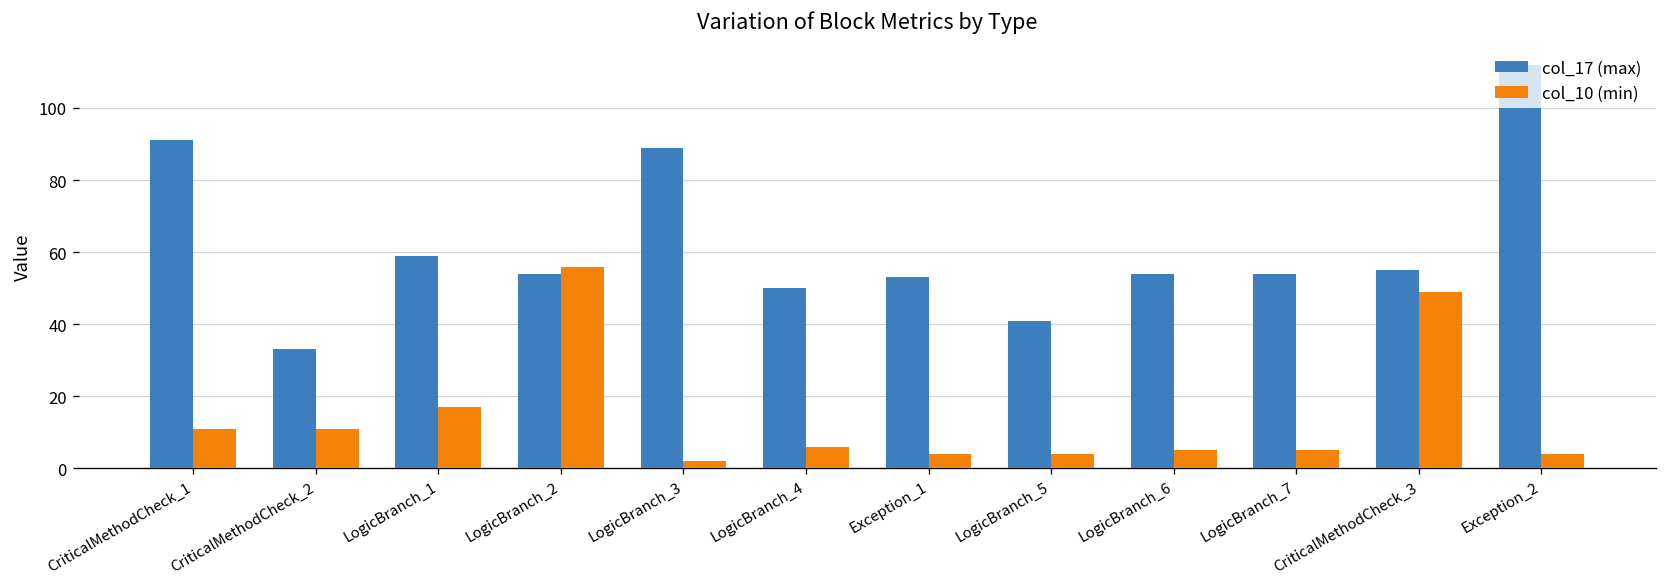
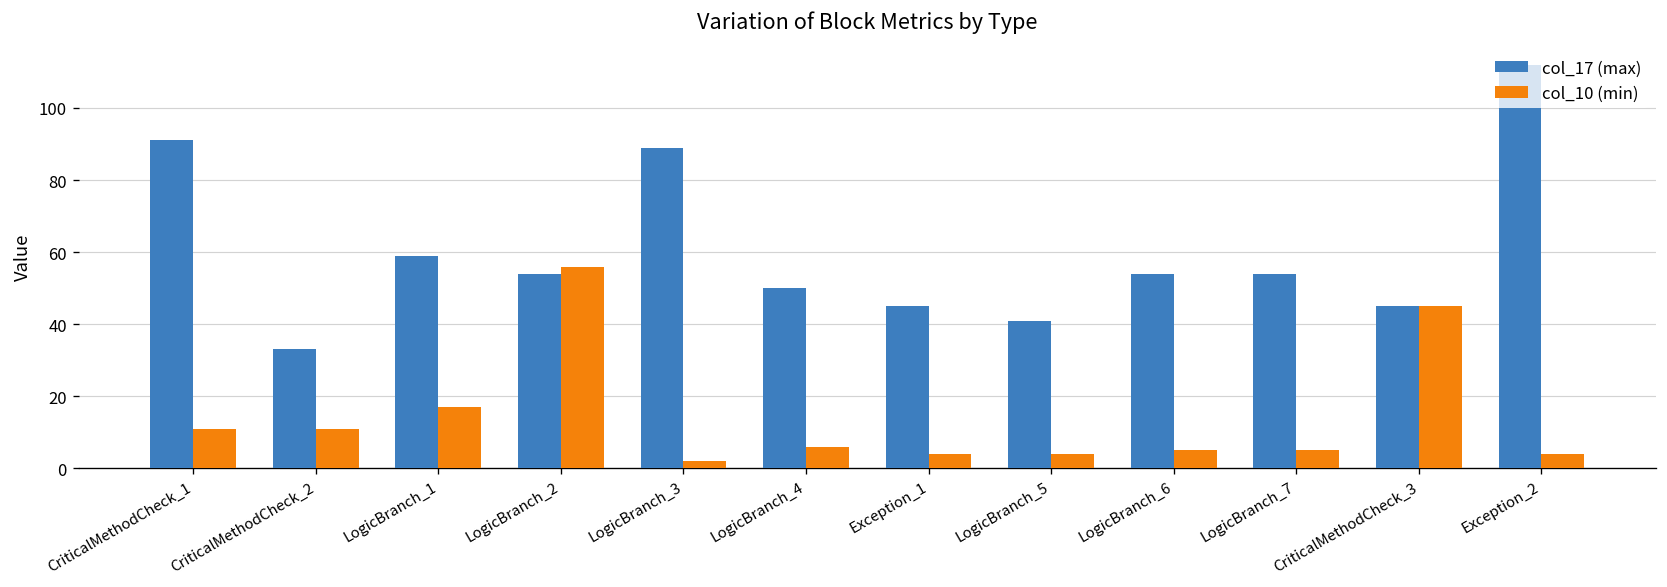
col_17 (max), Exception_1: 53 -> 45
col_17 (max), CriticalMethodCheck_3: 55 -> 45
col_10 (min), CriticalMethodCheck_3: 49 -> 45
